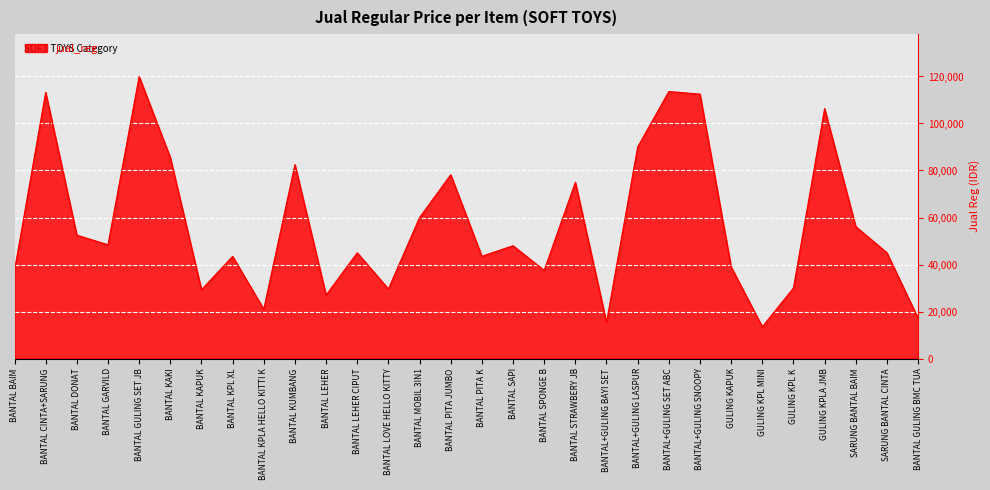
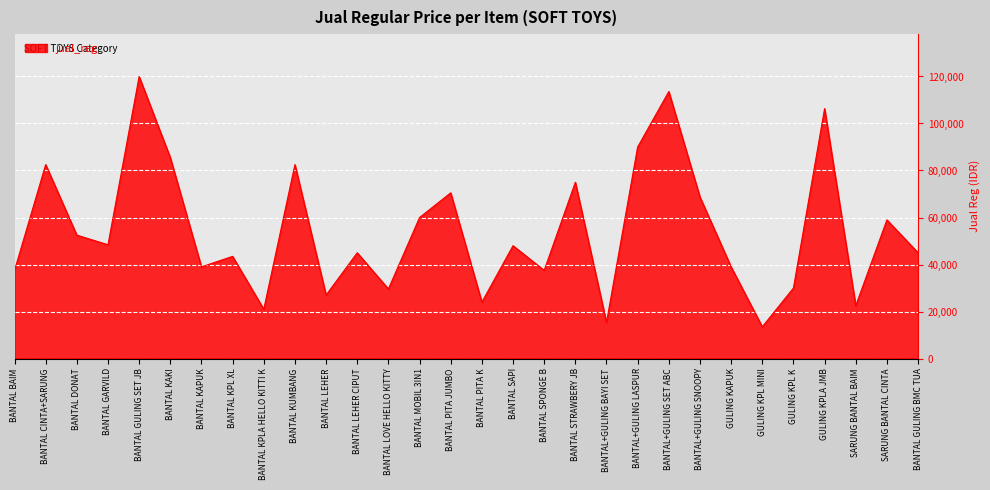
BANTAL CINTA+SARUNG: 113,000 -> 83,000
BANTAL KAPUK: 29,000 -> 39,000
BANTAL PITA JUMBO: 78,000 -> 71,000
BANTAL PITA K: 44,000 -> 24,000
BANTAL+GULING SNOOPY: 113,000 -> 69,000
SARUNG BANTAL BAIM: 56,000 -> 23,000
SARUNG BANTAL CINTA: 45,000 -> 59,000
BANTAL GULING BMC TUA: 17,000 -> 45,000
